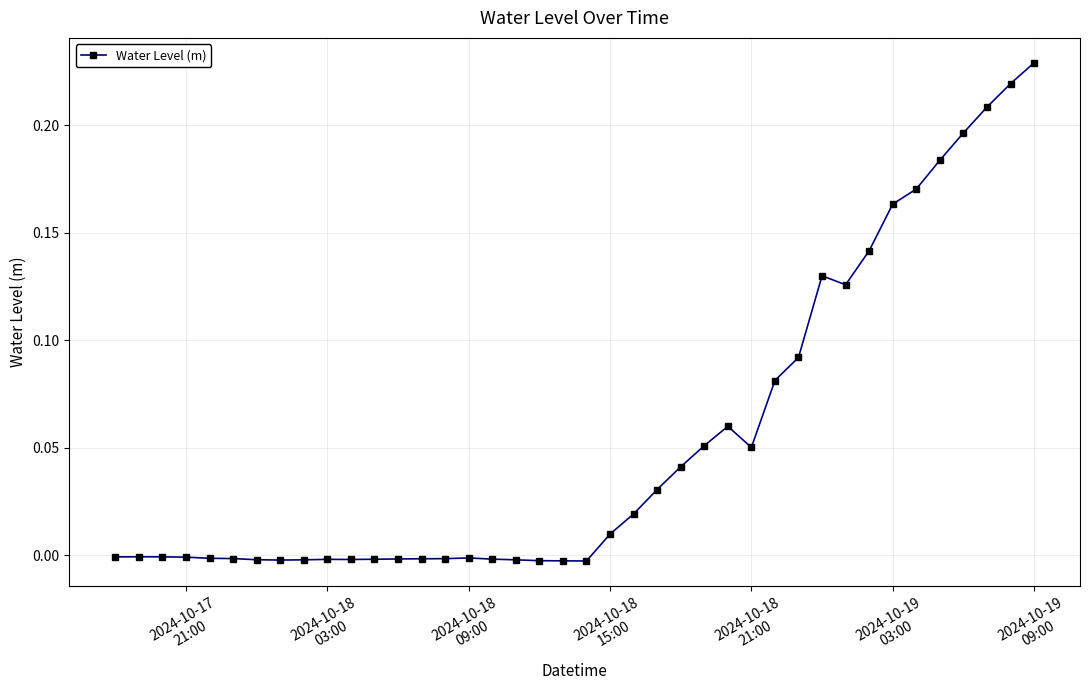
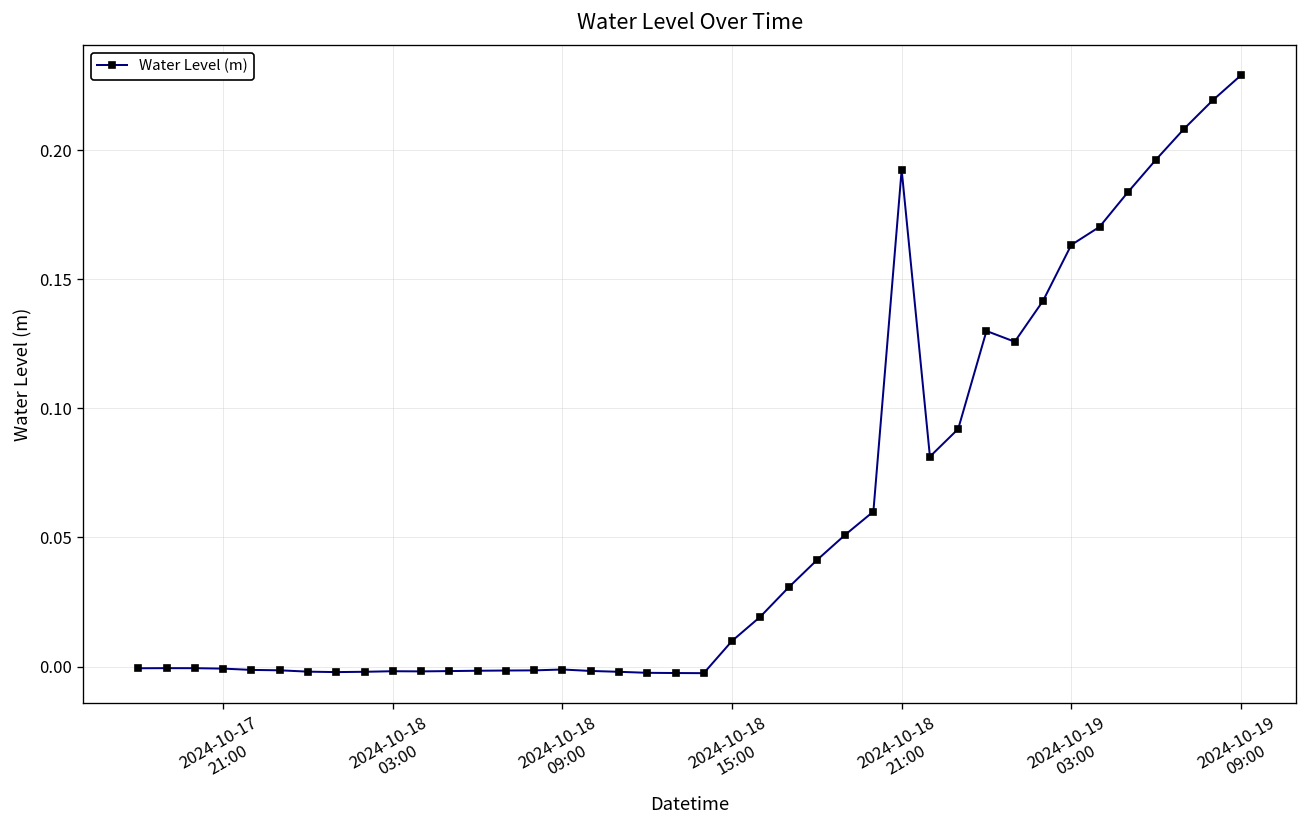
2024-10-18 21:00: 0.050 -> 0.192
